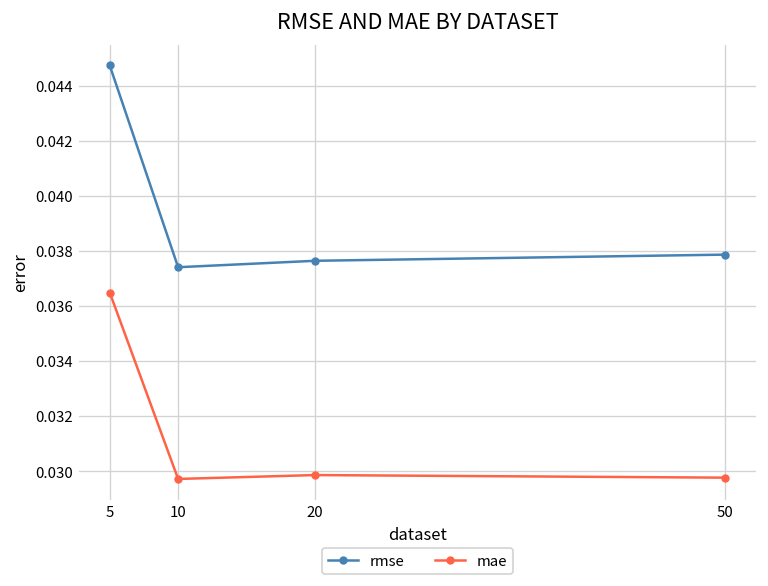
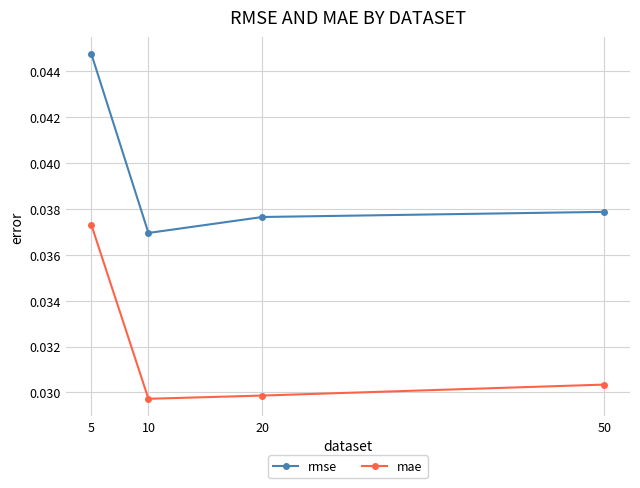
mae, 5: 0.0365 -> 0.0373
rmse, 10: 0.0374 -> 0.0369
mae, 50: 0.0298 -> 0.0303
